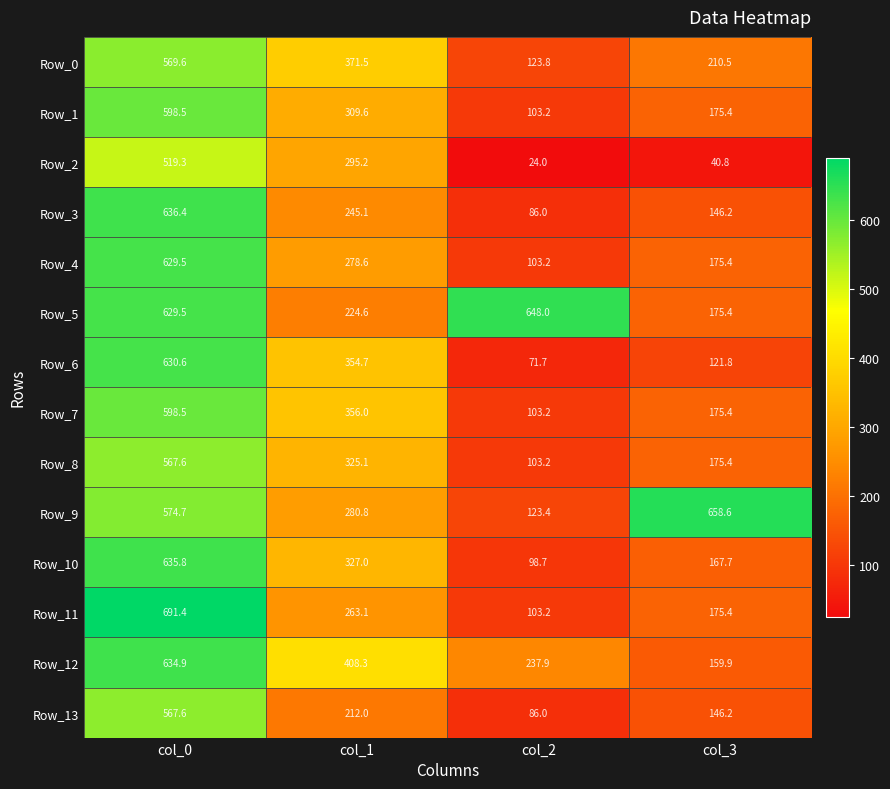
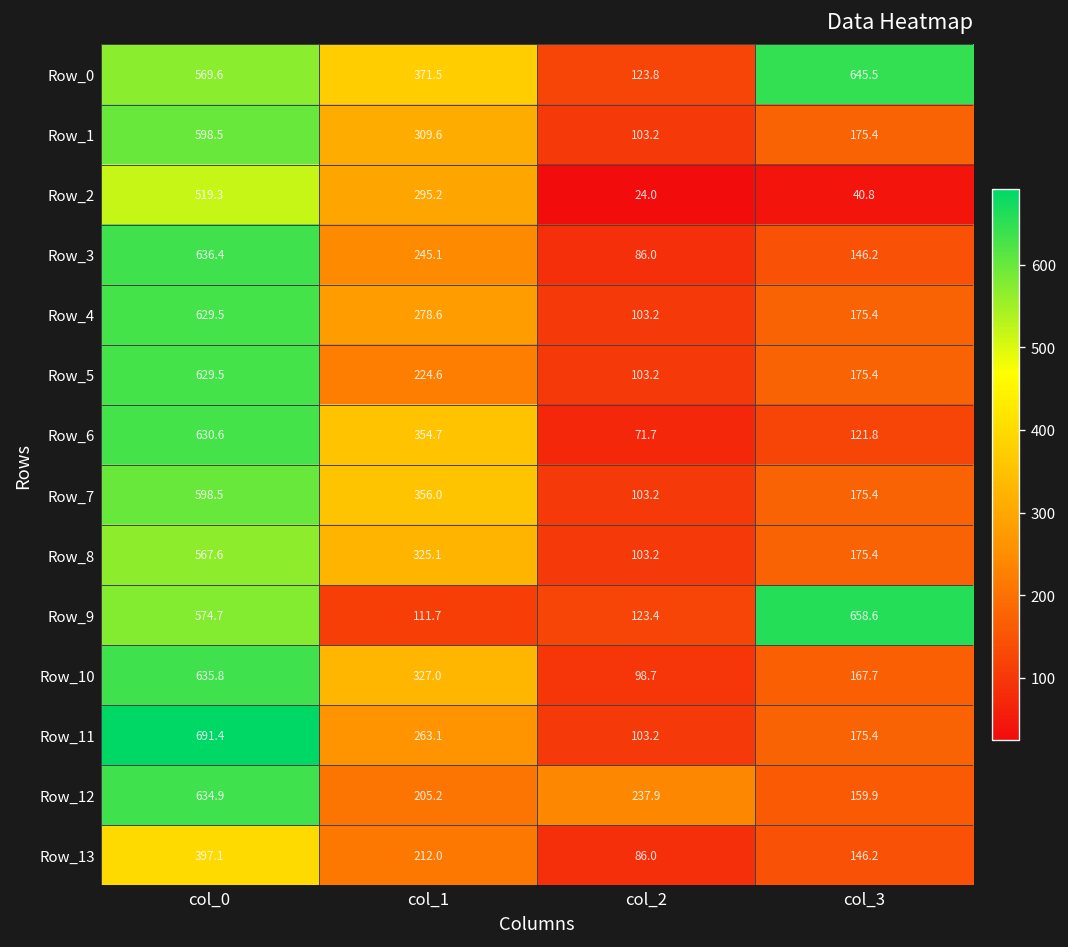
Row_0, col_3: 210.5 -> 645.5
Row_5, col_2: 648.0 -> 103.2
Row_9, col_1: 280.8 -> 111.7
Row_12, col_1: 408.3 -> 205.2
Row_13, col_0: 567.6 -> 397.1
